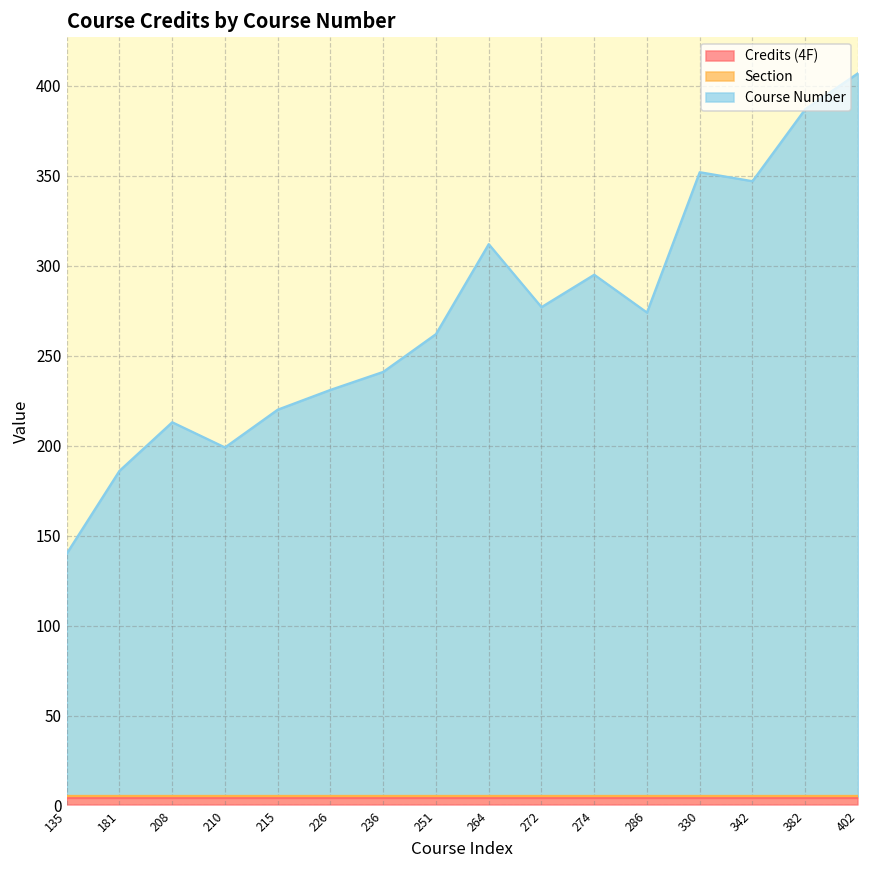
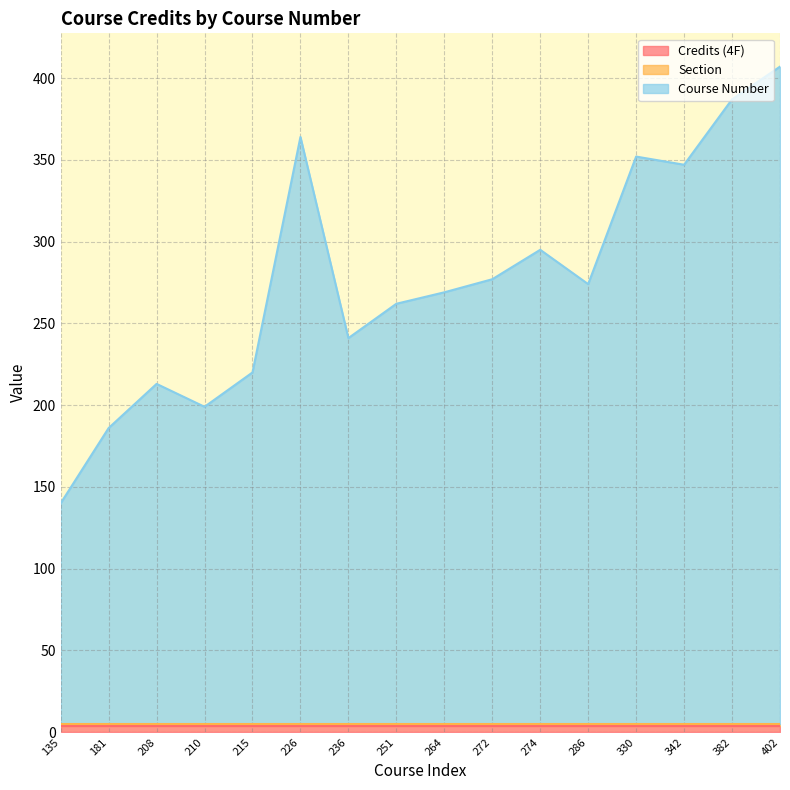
Course Number, 226: 231 -> 364
Course Number, 264: 312 -> 269
